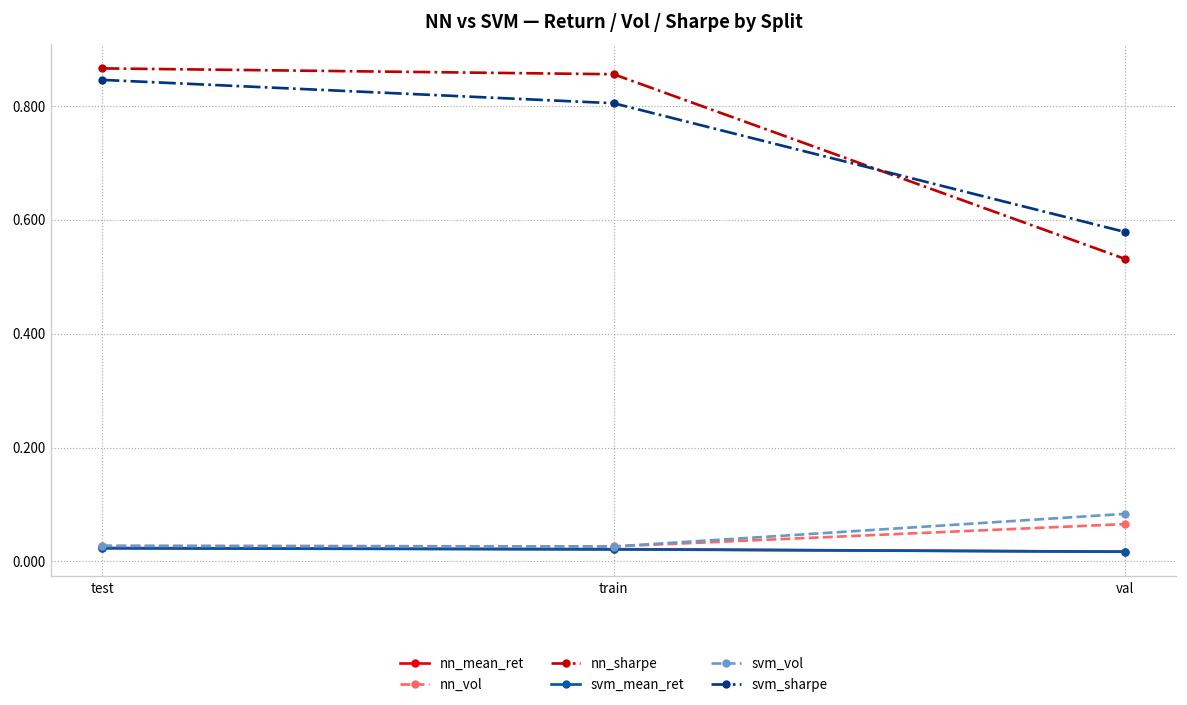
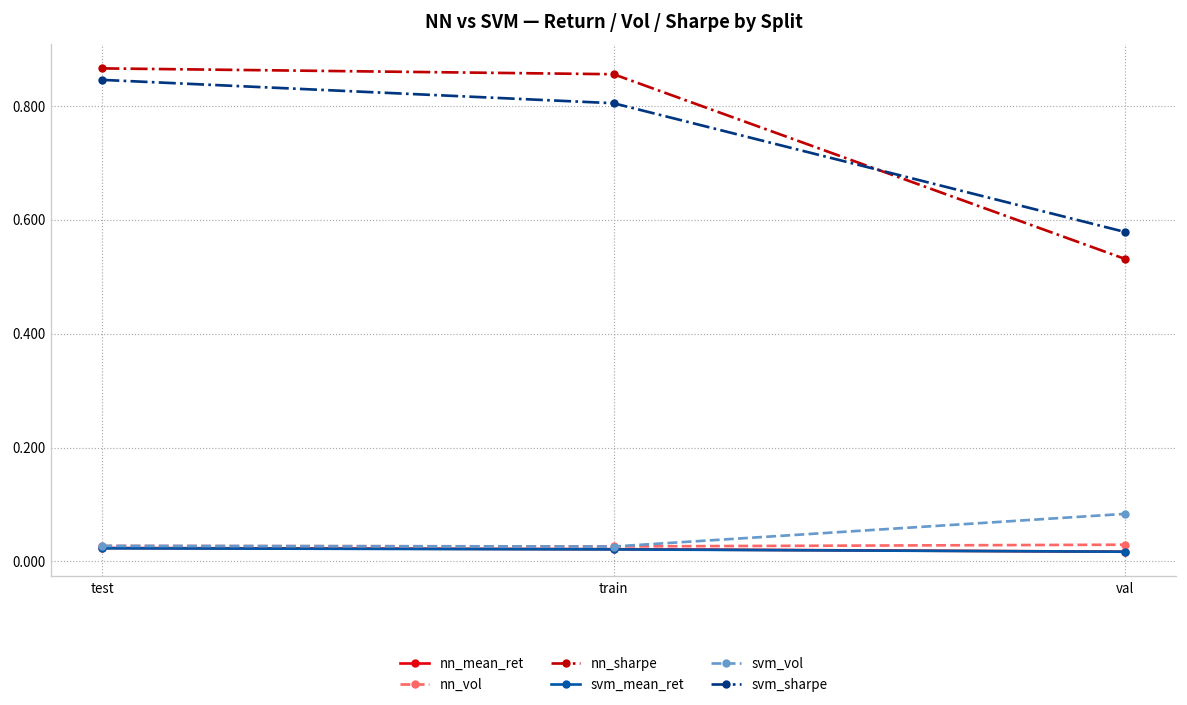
nn_vol, val: 0.07 -> 0.03
